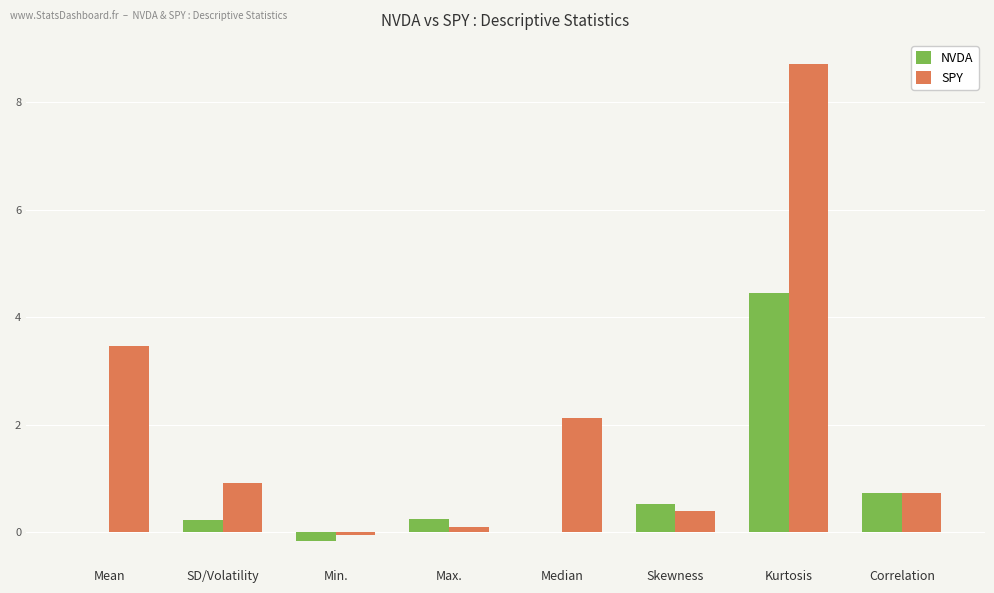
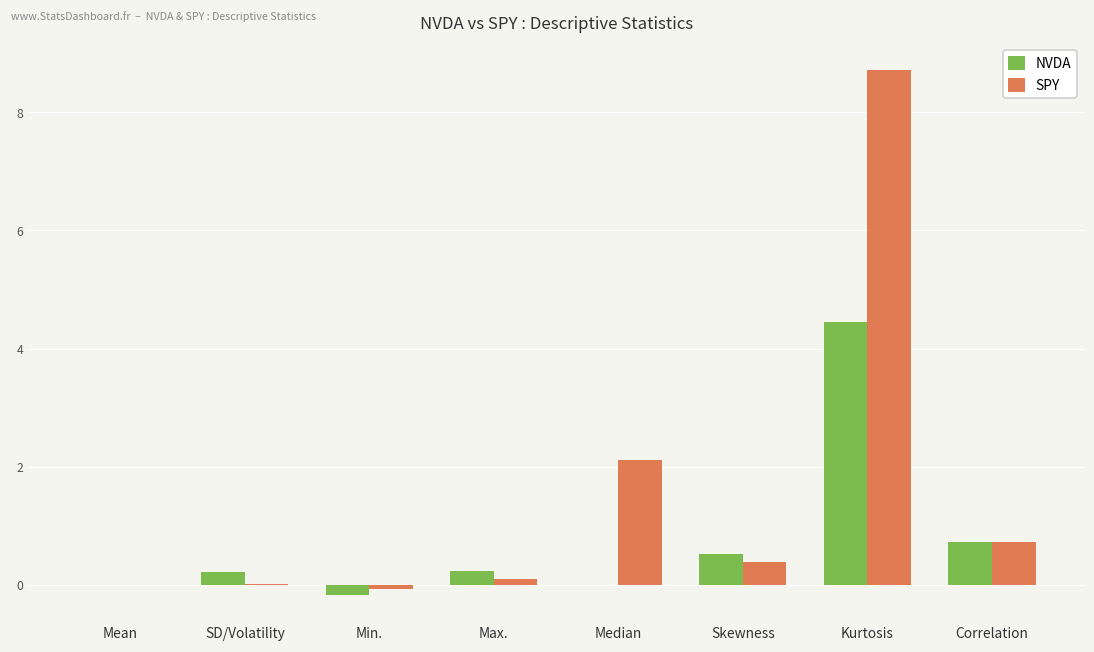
SPY, Mean: 3.5 -> 0.0
SPY, SD/Volatility: 0.9 -> 0.0
